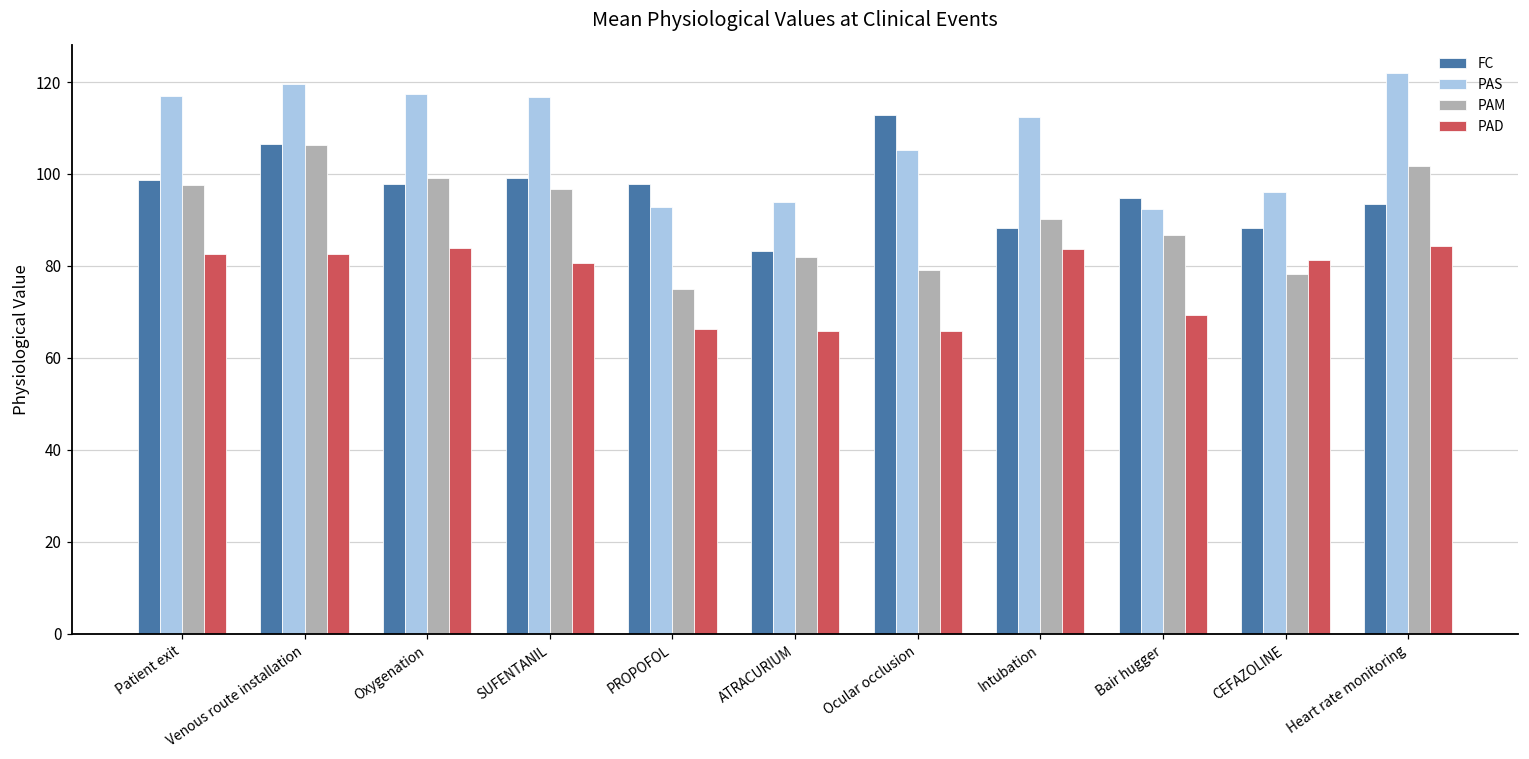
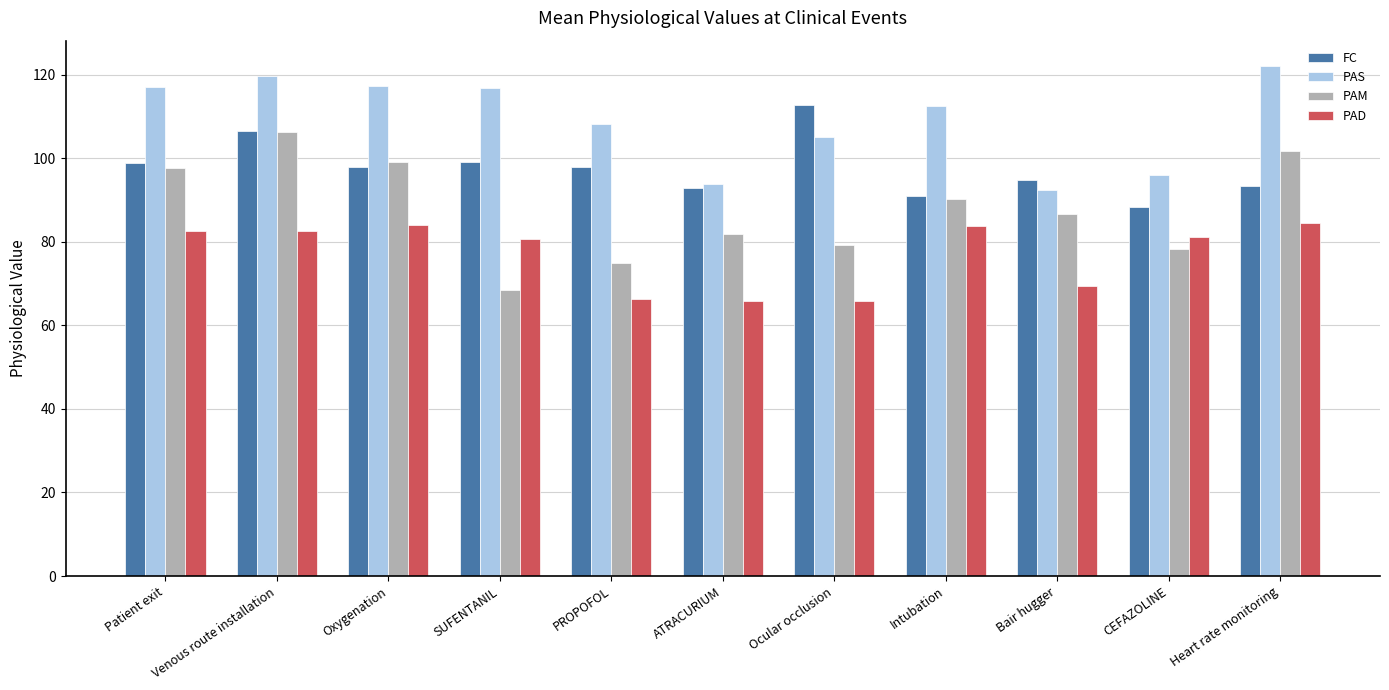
PAM, SUFENTANIL: 97 -> 68
PAS, PROPOFOL: 93 -> 108
FC, ATRACURIUM: 83 -> 93
FC, Intubation: 88 -> 91
